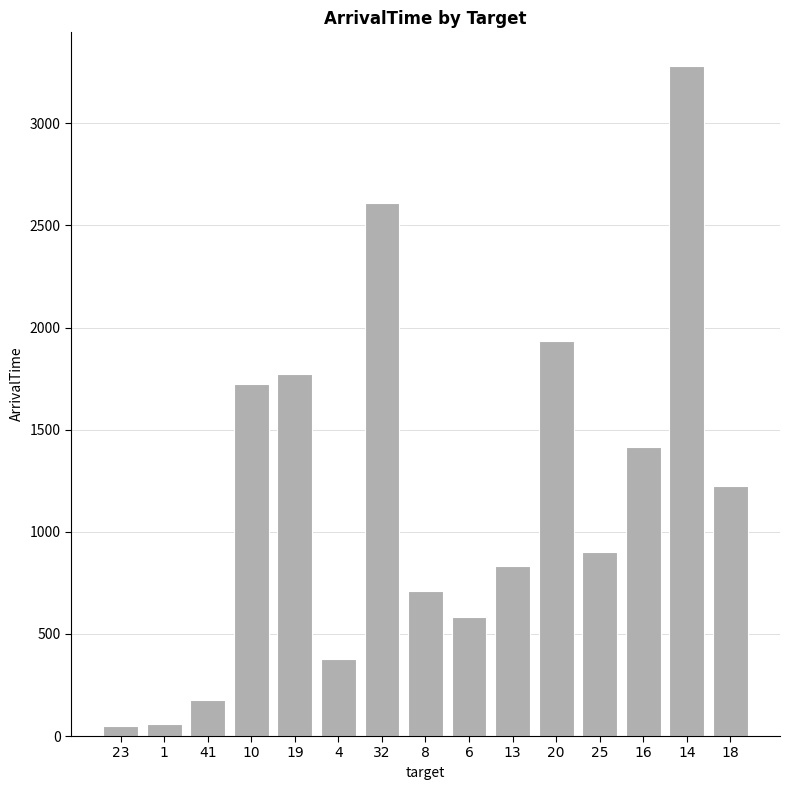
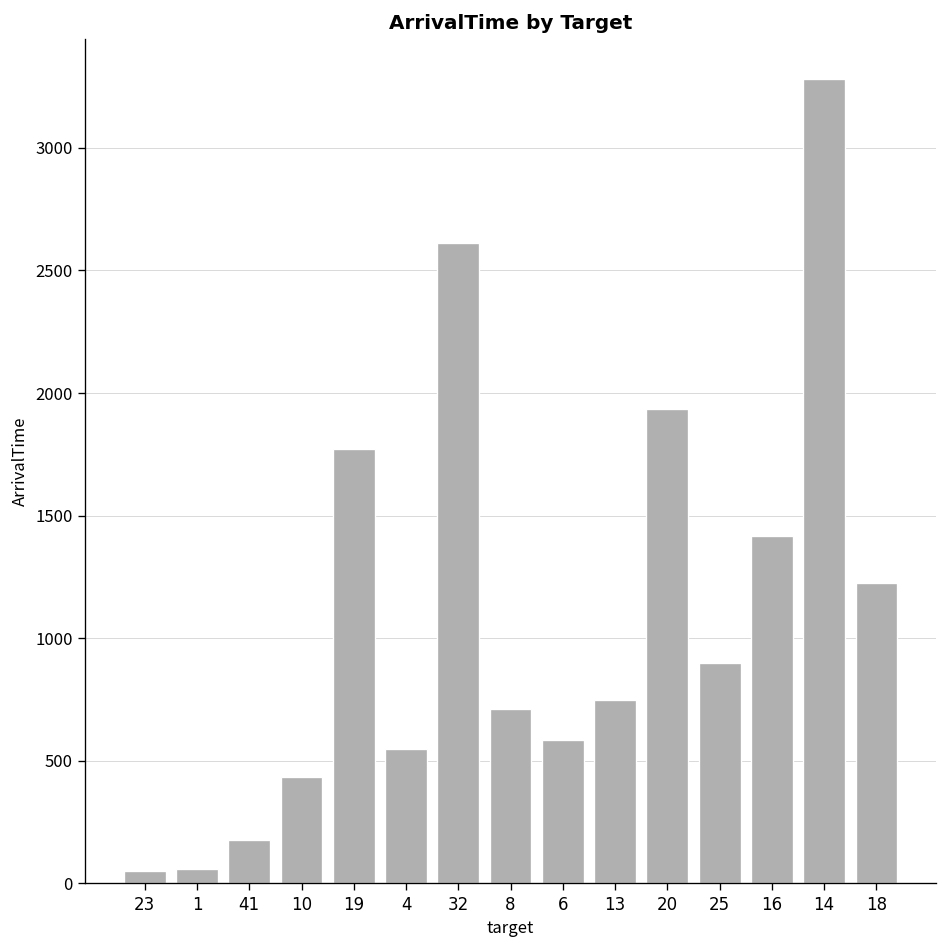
10: 1720 -> 440
4: 380 -> 550
13: 830 -> 750
